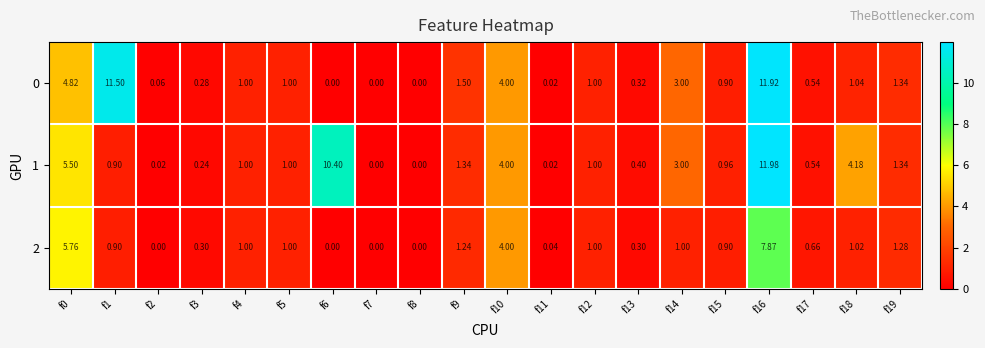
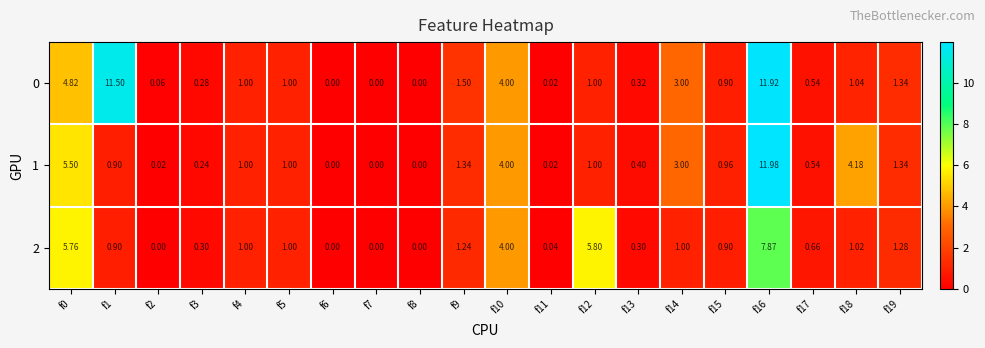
1, f6: 10.40 -> 0.00
2, f12: 1.00 -> 5.80
